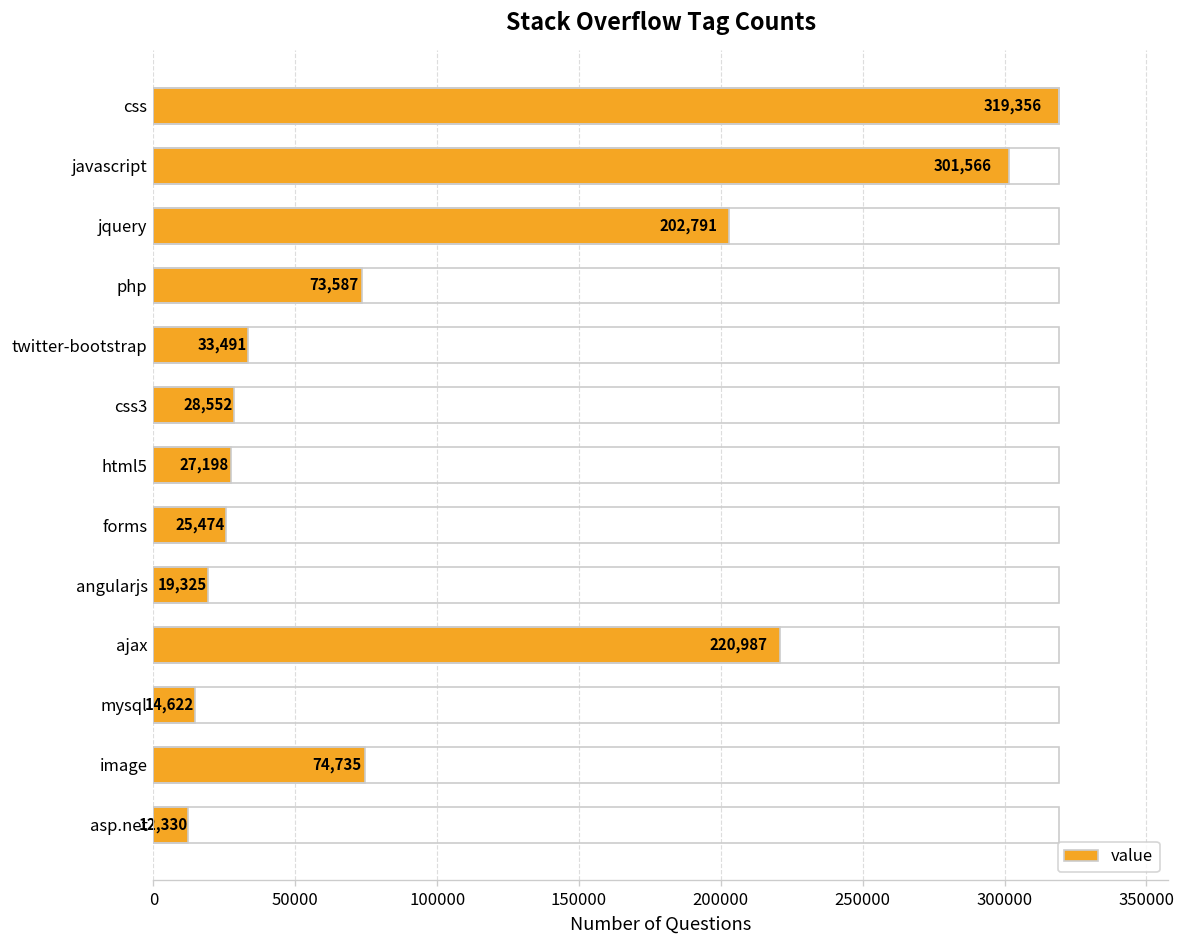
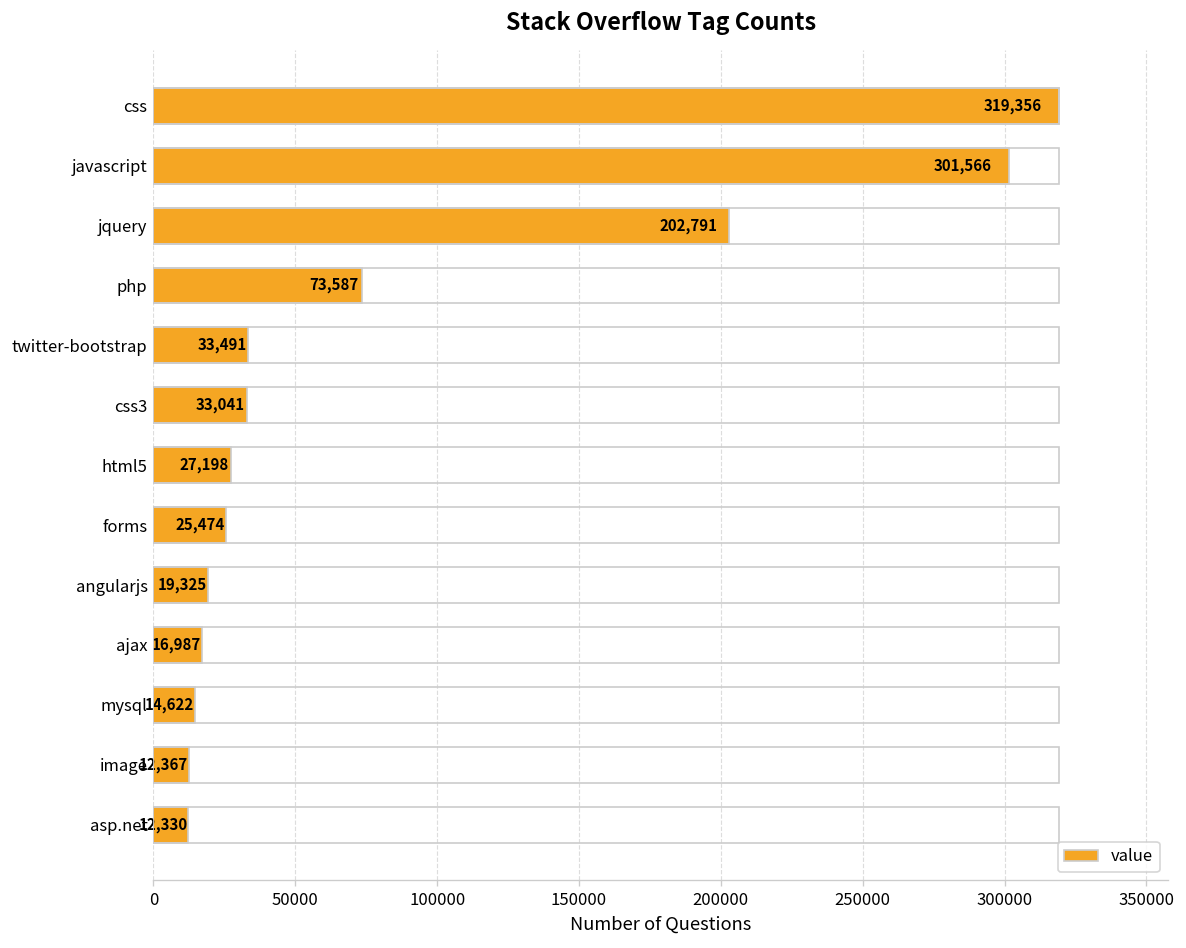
css3: 28,552 -> 33,041
ajax: 220,987 -> 16,987
image: 74,735 -> 12,367
